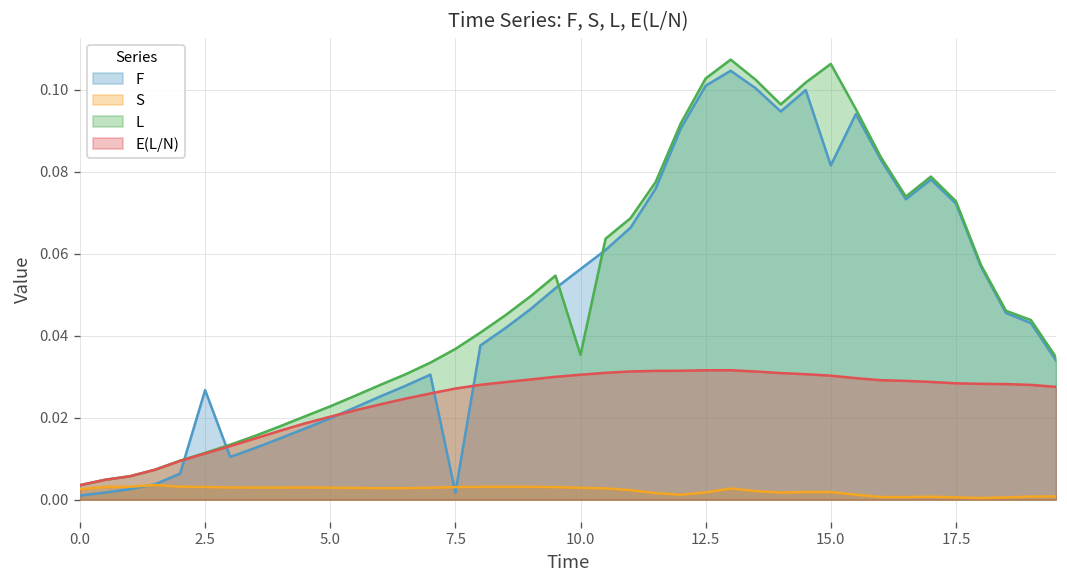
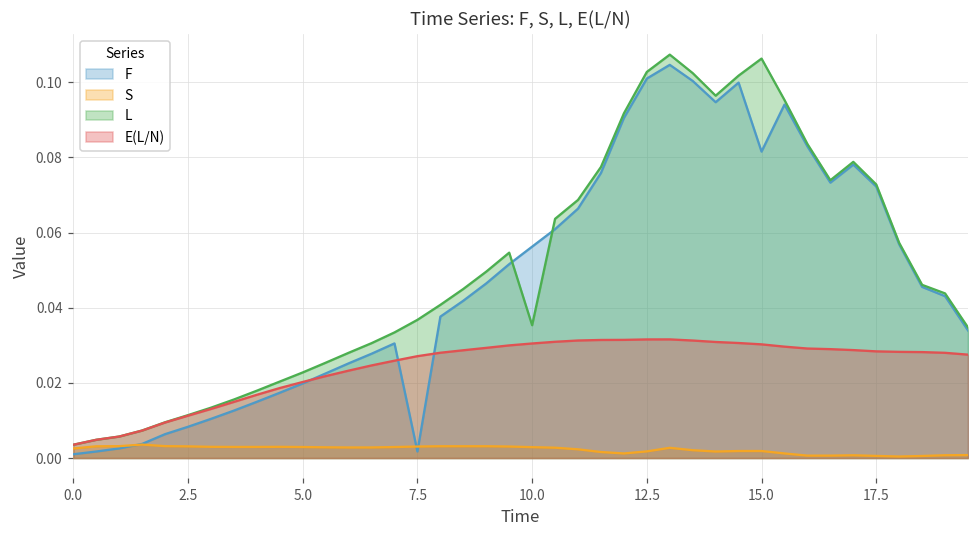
F, 2.5: 0.027 -> 0.008
